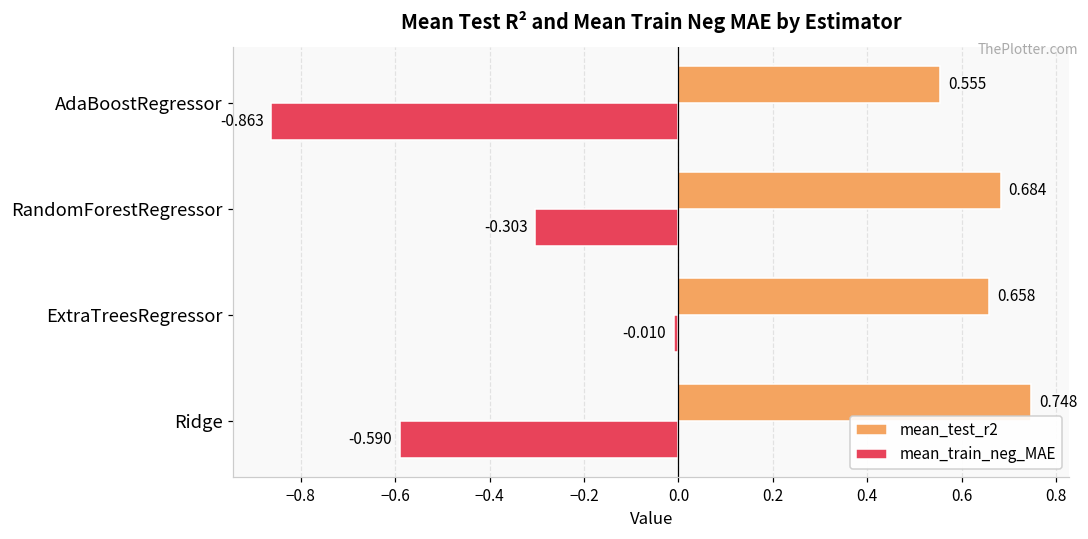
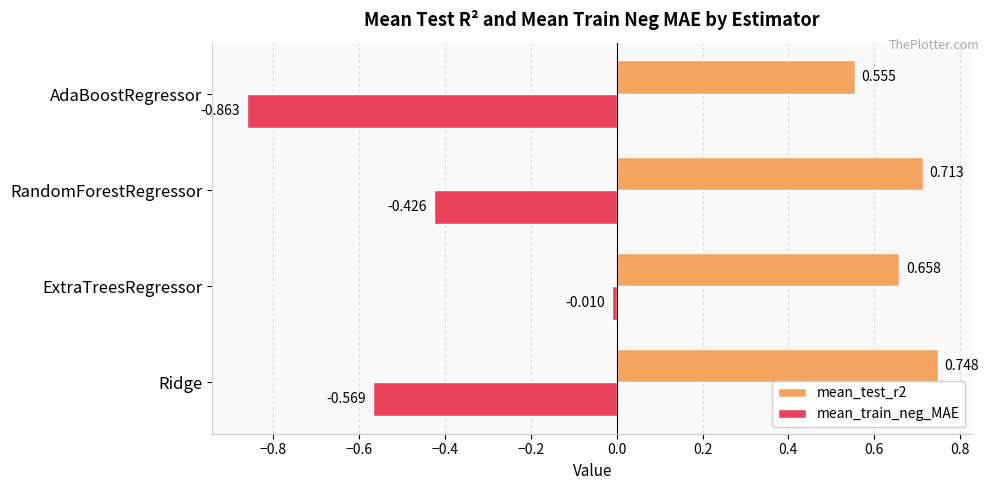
mean_test_r2, RandomForestRegressor: 0.684 -> 0.713
mean_train_neg_MAE, RandomForestRegressor: -0.303 -> -0.426
mean_train_neg_MAE, Ridge: -0.590 -> -0.569
